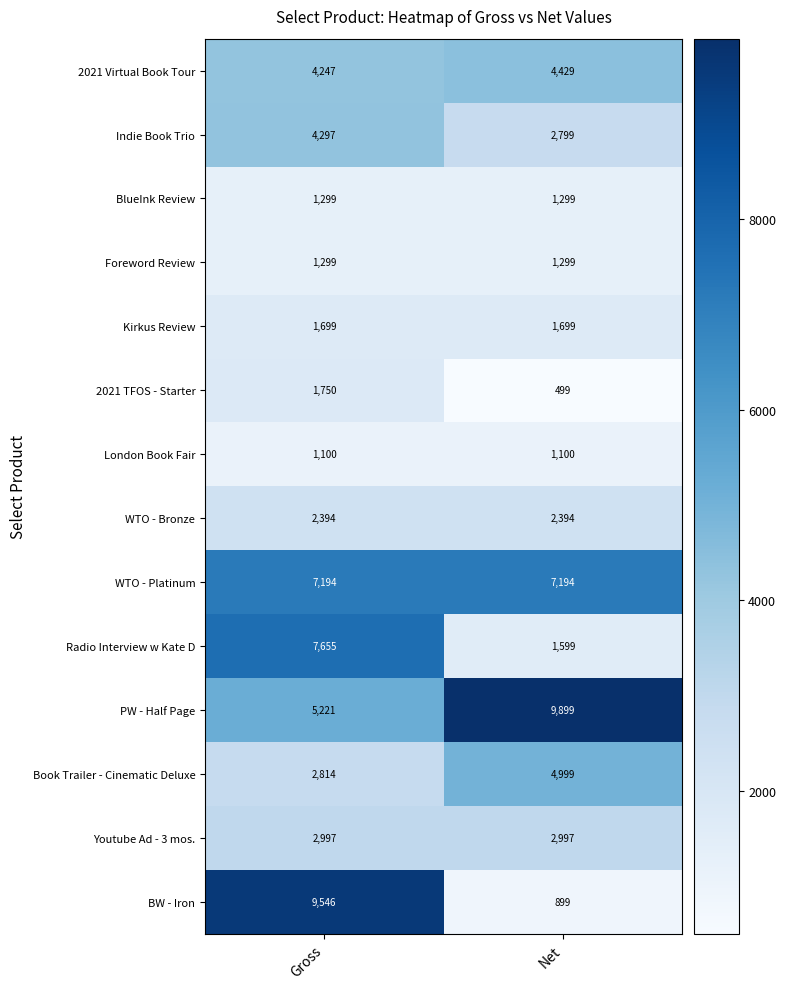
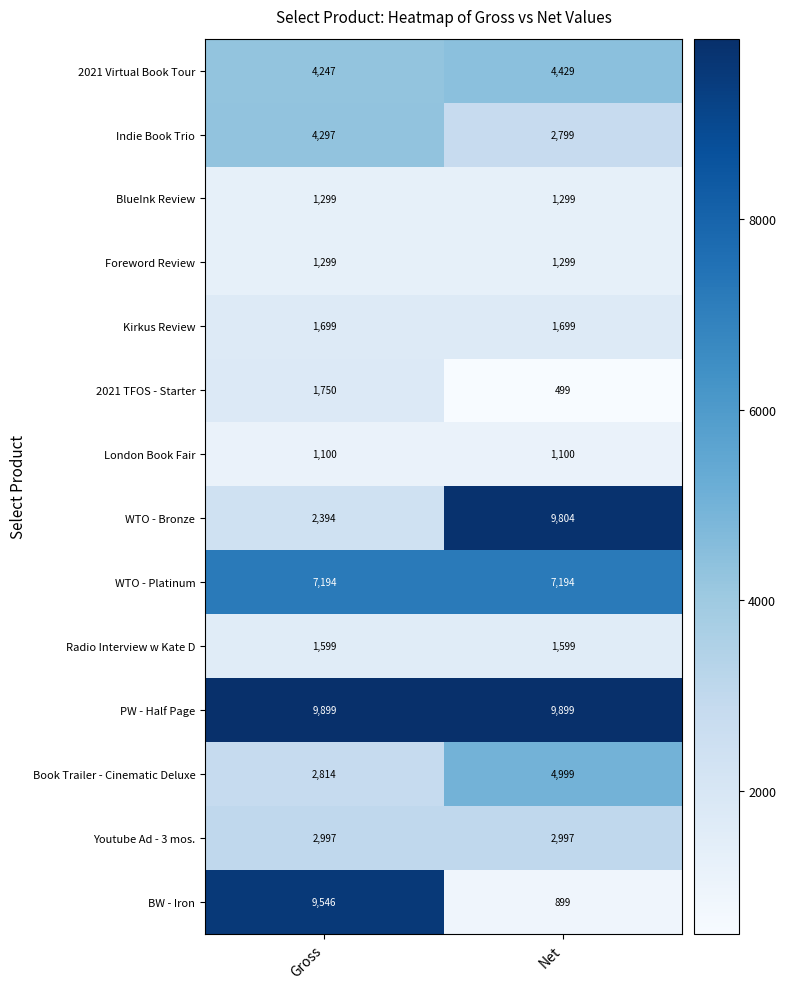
WTO - Bronze, Net: 2,394 -> 9,804
Radio Interview w Kate D, Gross: 7,655 -> 1,599
PW - Half Page, Gross: 5,221 -> 9,899
